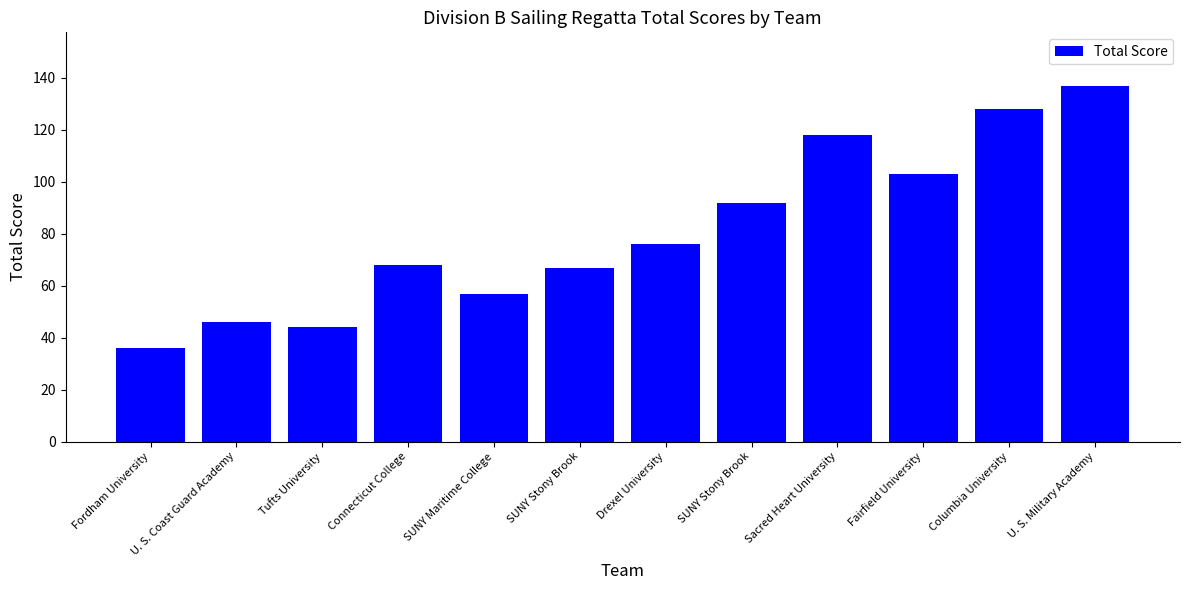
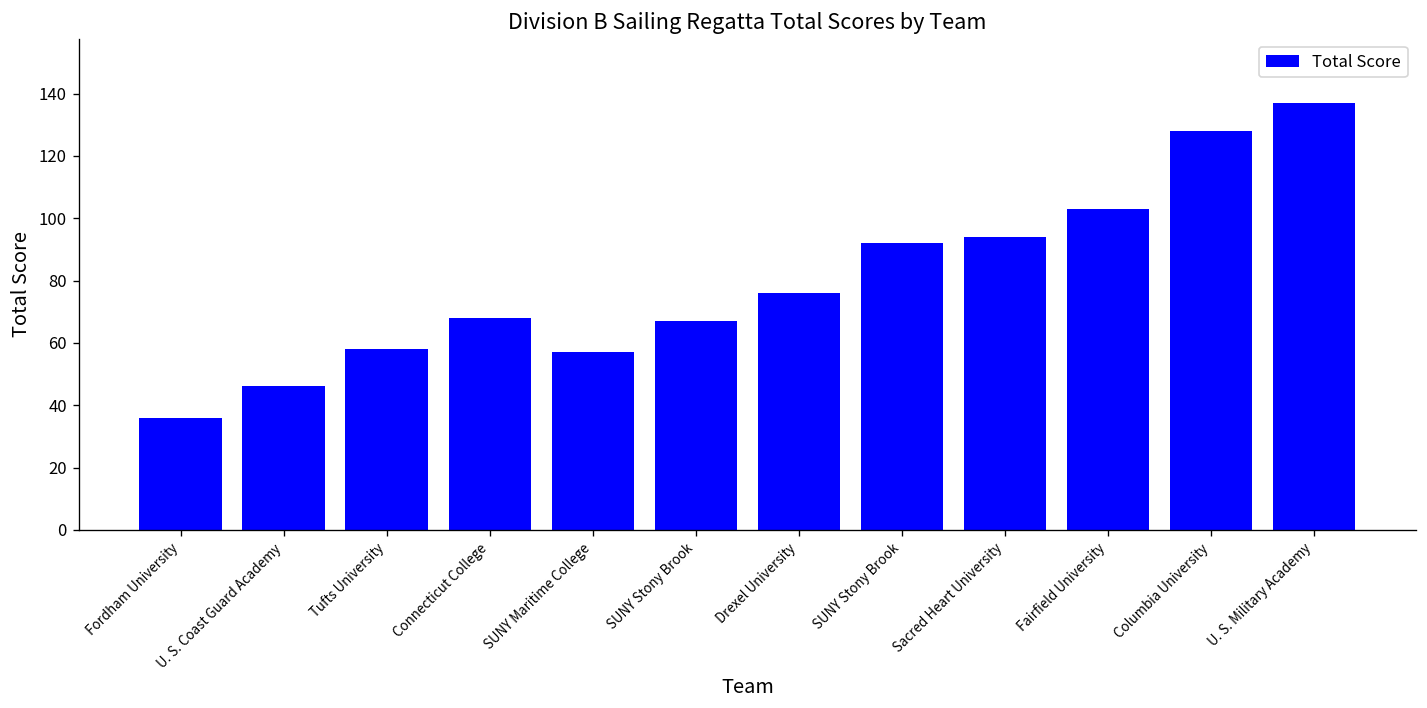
Tufts University: 44 -> 58
Sacred Heart University: 118 -> 94
